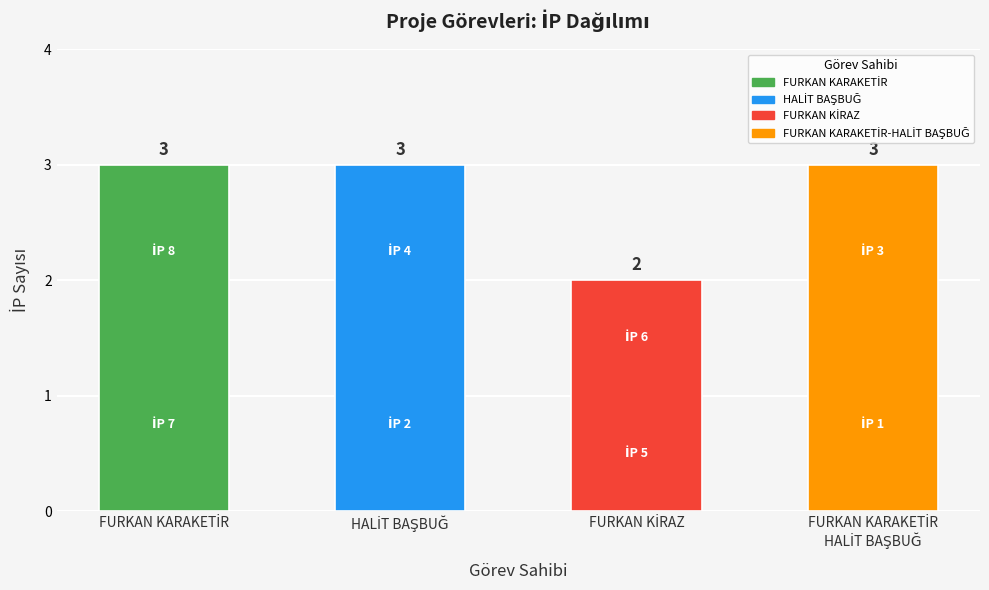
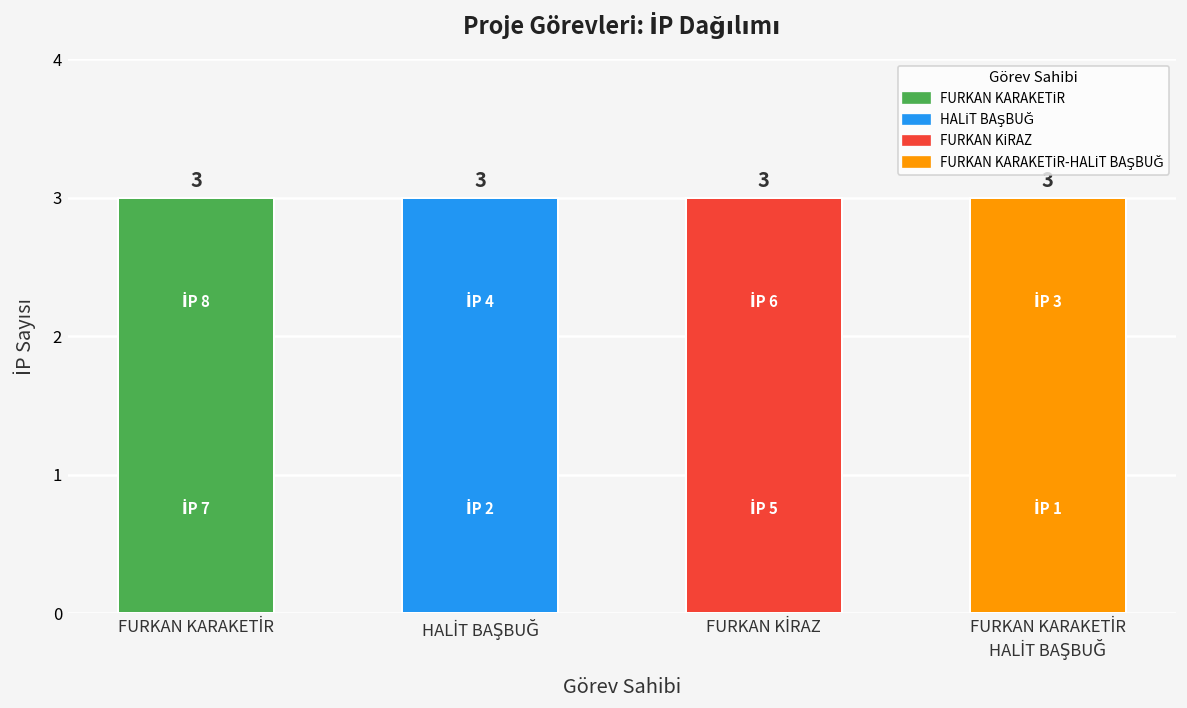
FURKAN KİRAZ: 2 -> 3
